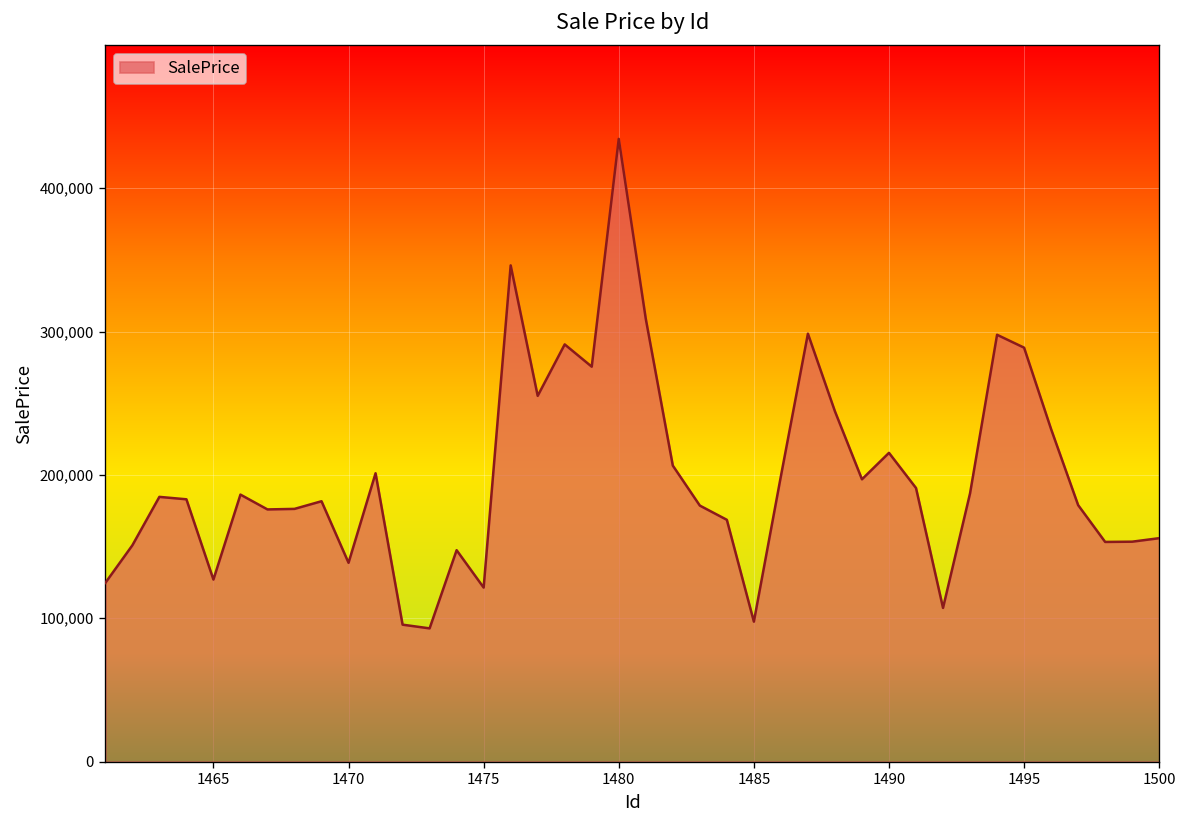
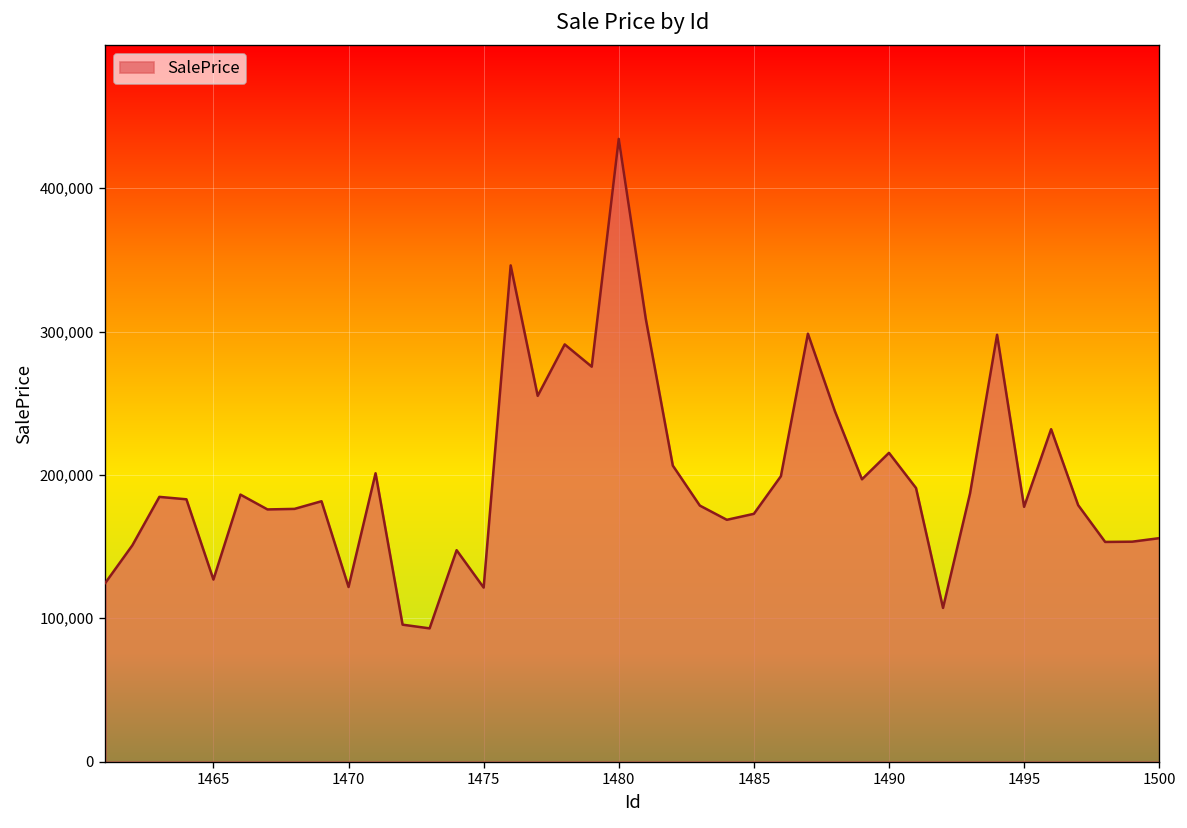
1470: 139,000 -> 122,000
1485: 98,000 -> 173,000
1495: 289,000 -> 178,000
